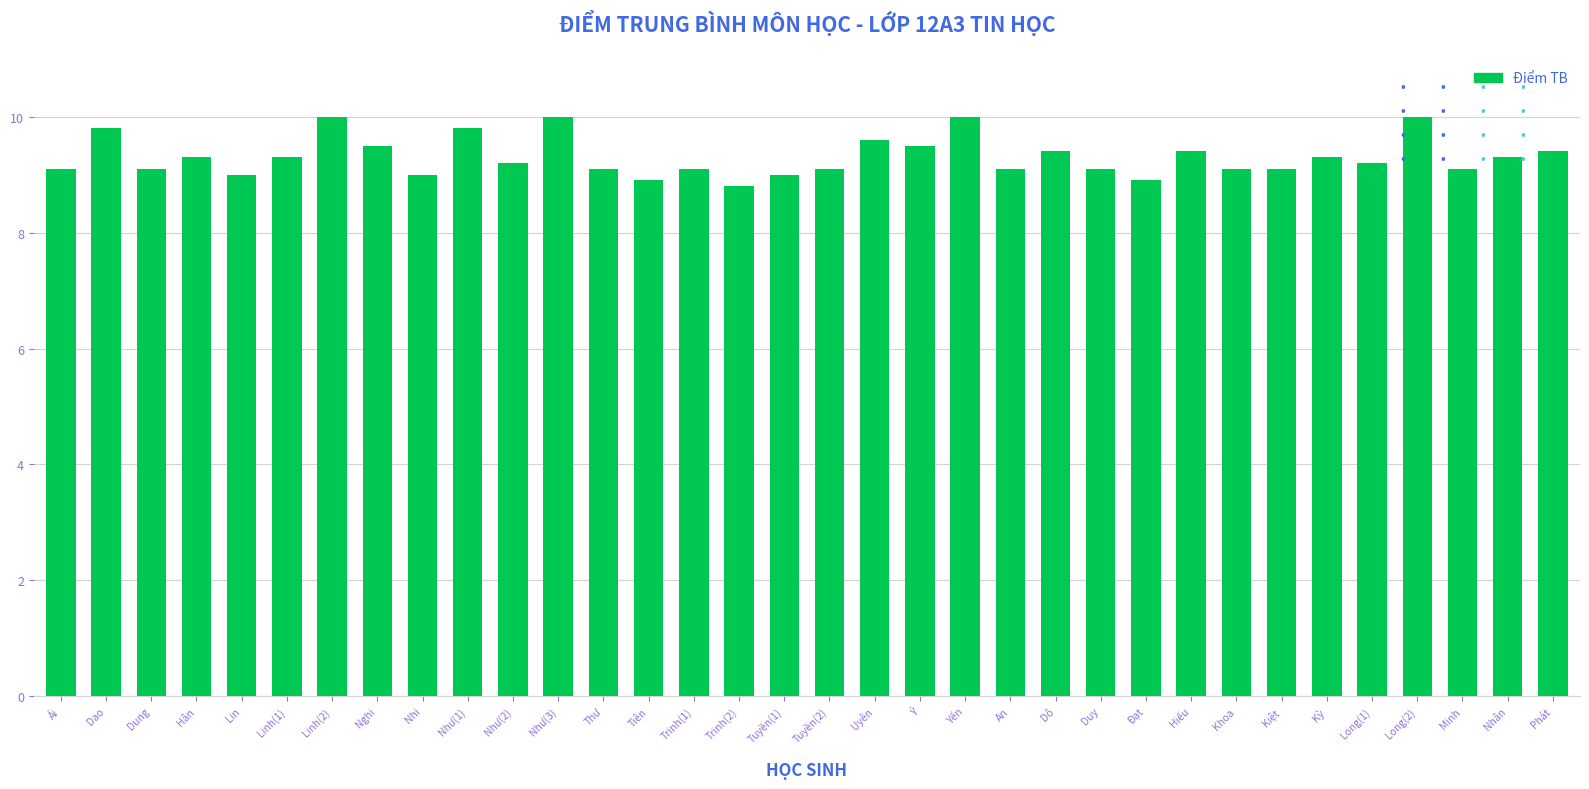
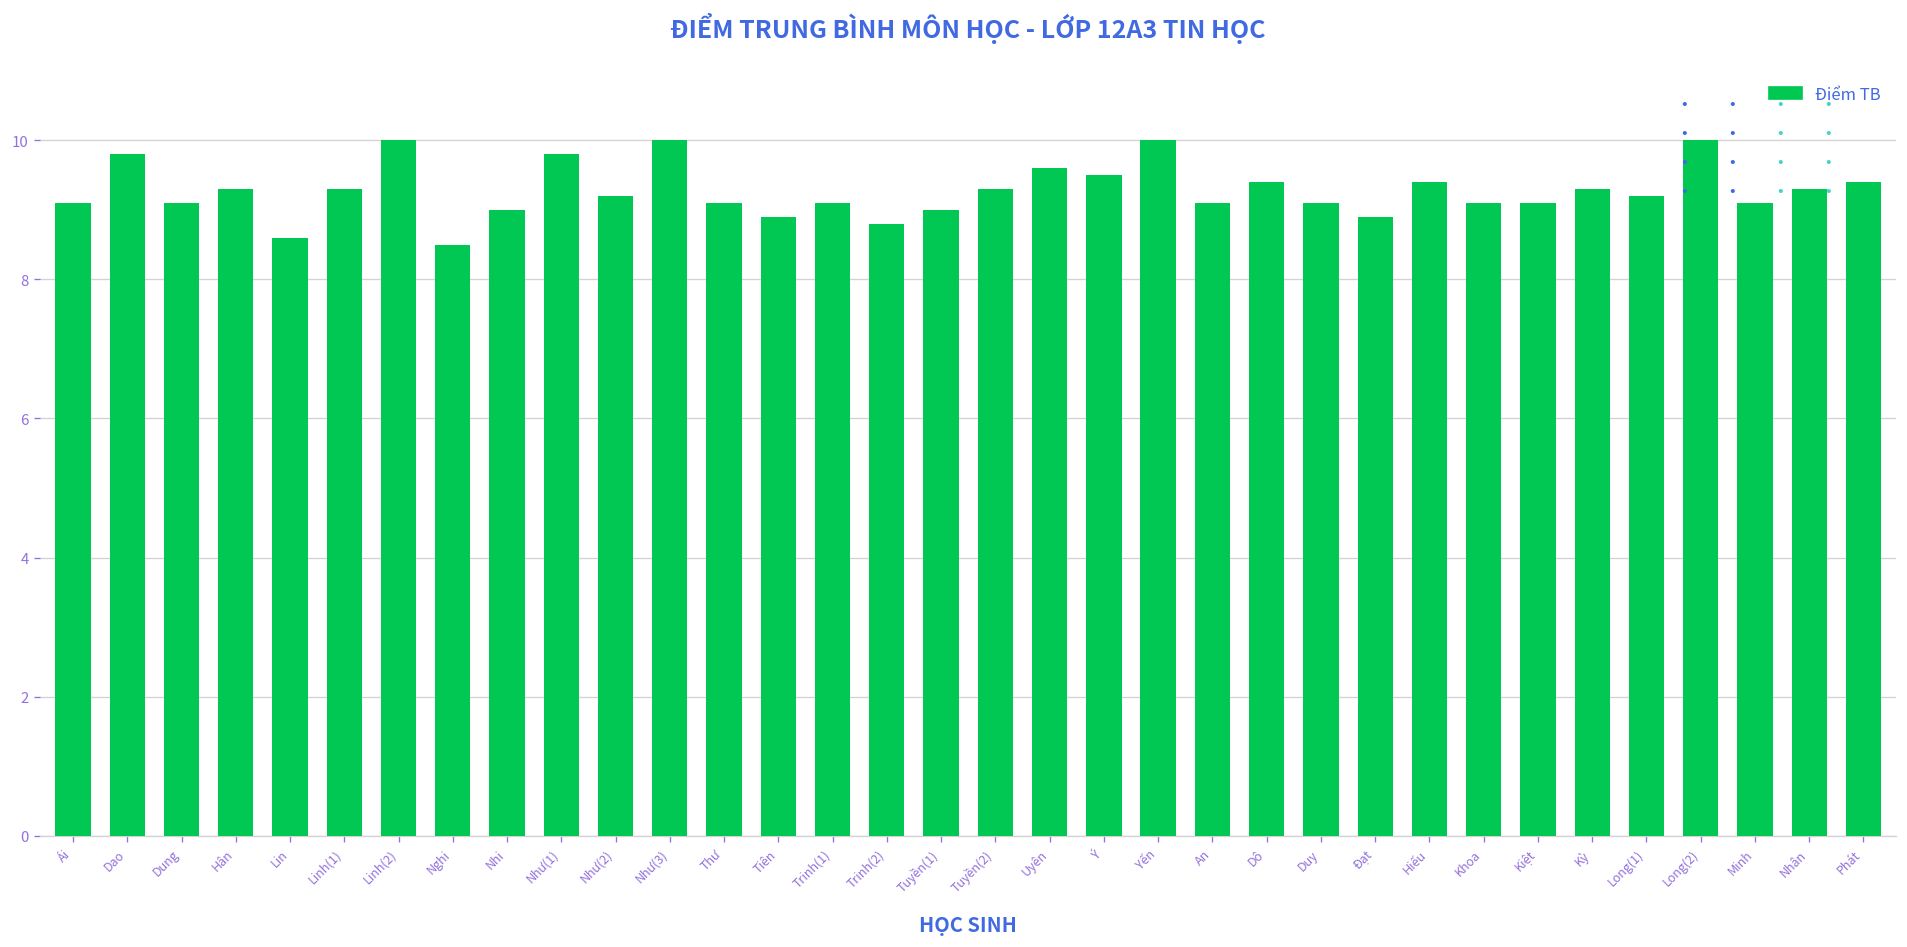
Lin: 9.0 -> 8.6
Nghi: 9.5 -> 8.5
Tuyền(2): 9.1 -> 9.3
